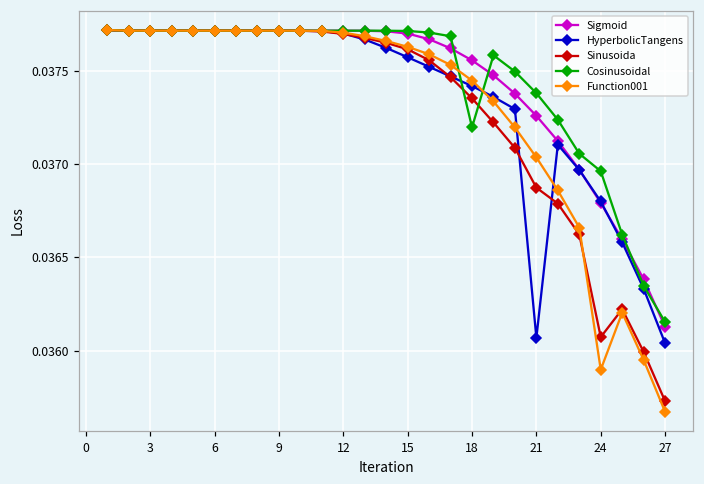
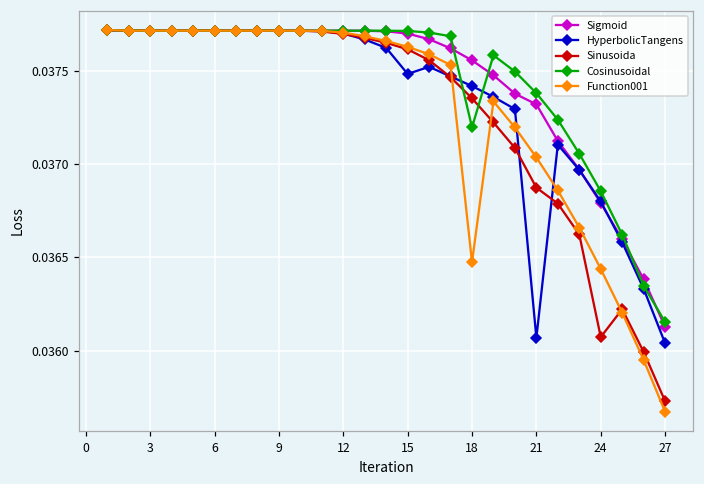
HyperbolicTangens, 15: 0.03757 -> 0.03748
Function001, 18: 0.03745 -> 0.03647
Sigmoid, 21: 0.03726 -> 0.03732
Cosinusoidal, 24: 0.03696 -> 0.03685
Function001, 24: 0.03590 -> 0.03644
